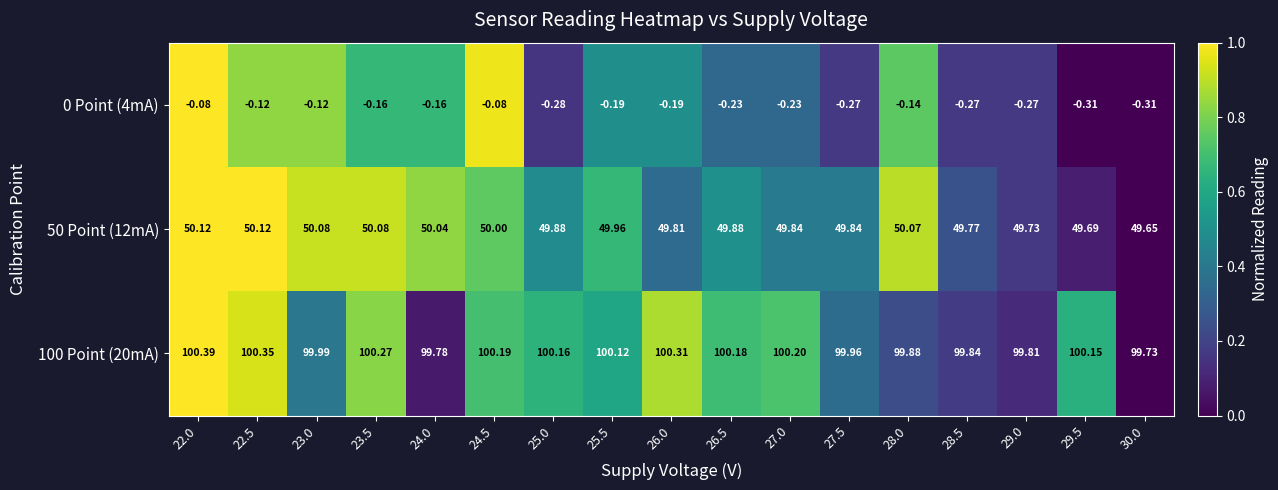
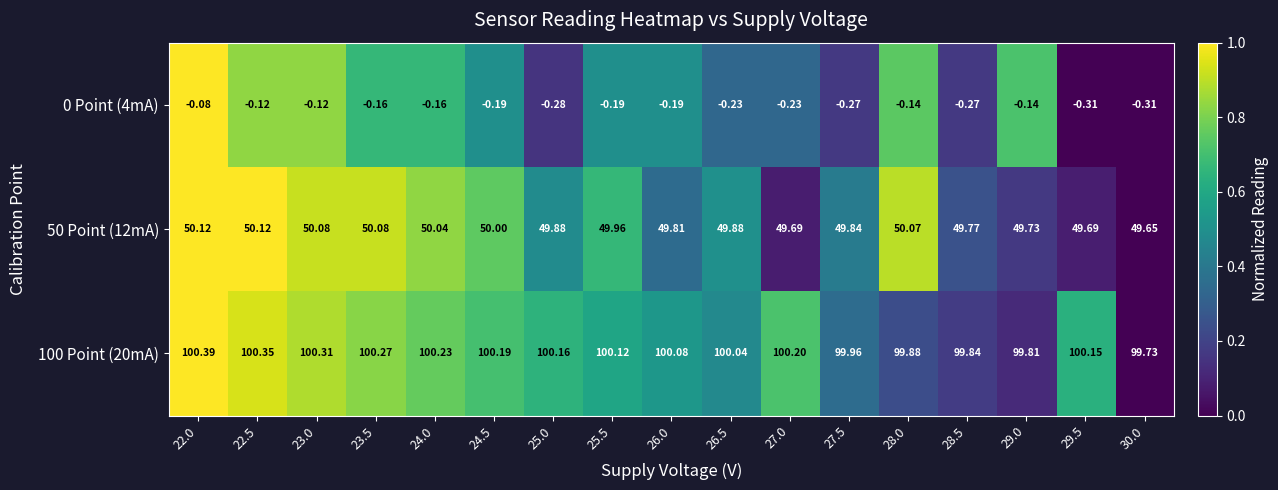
0 Point (4mA), 24.5: -0.08 -> -0.19
0 Point (4mA), 29.0: -0.27 -> -0.14
50 Point (12mA), 27.0: 49.84 -> 49.69
100 Point (20mA), 23.0: 99.99 -> 100.31
100 Point (20mA), 24.0: 99.78 -> 100.23
100 Point (20mA), 26.0: 100.31 -> 100.08
100 Point (20mA), 26.5: 100.18 -> 100.04
